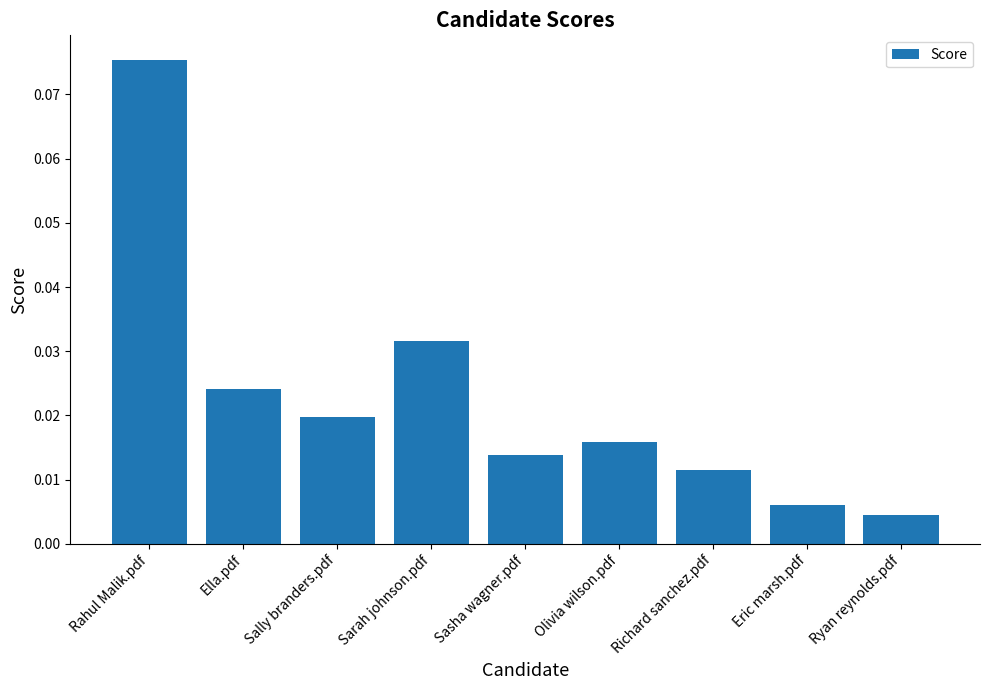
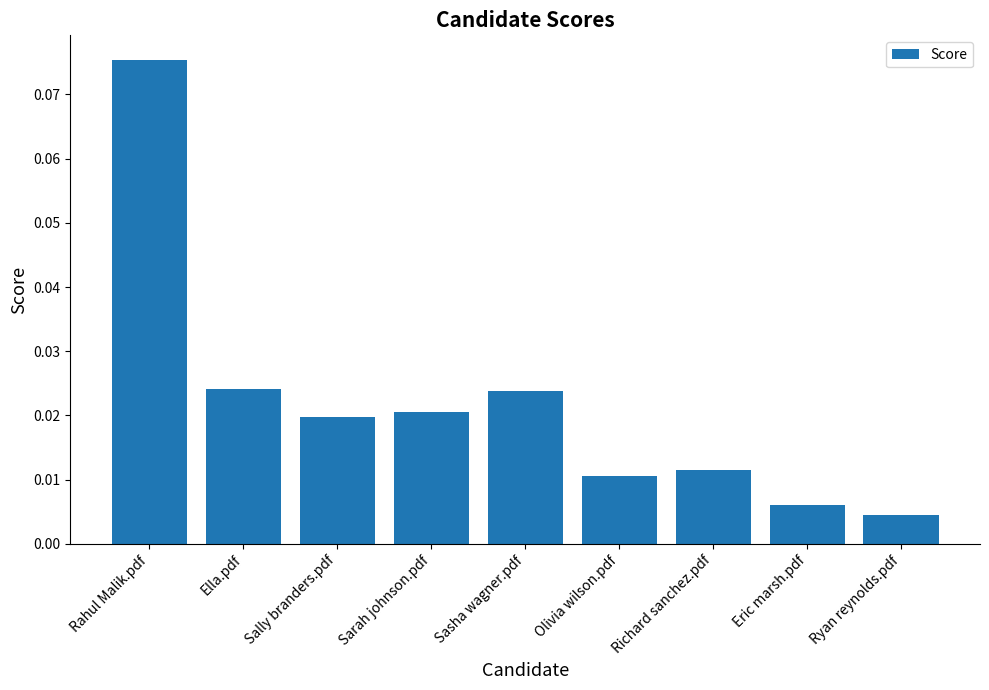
Sarah johnson.pdf: 0.032 -> 0.021
Sasha wagner.pdf: 0.014 -> 0.024
Olivia wilson.pdf: 0.016 -> 0.011
